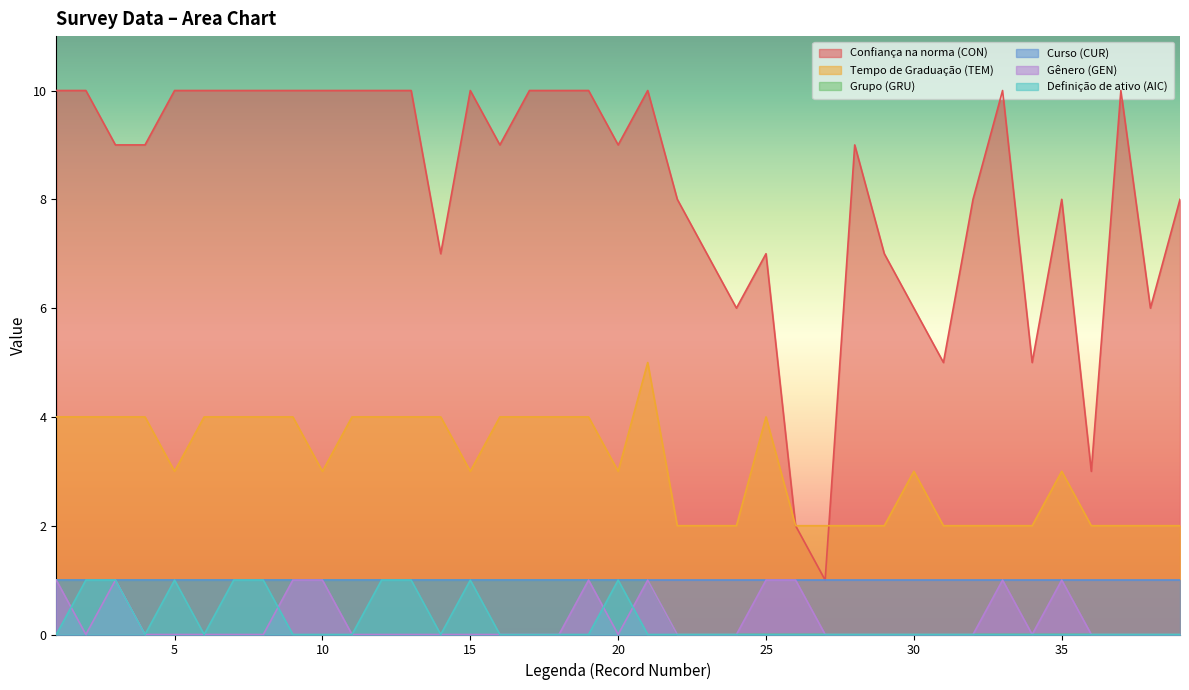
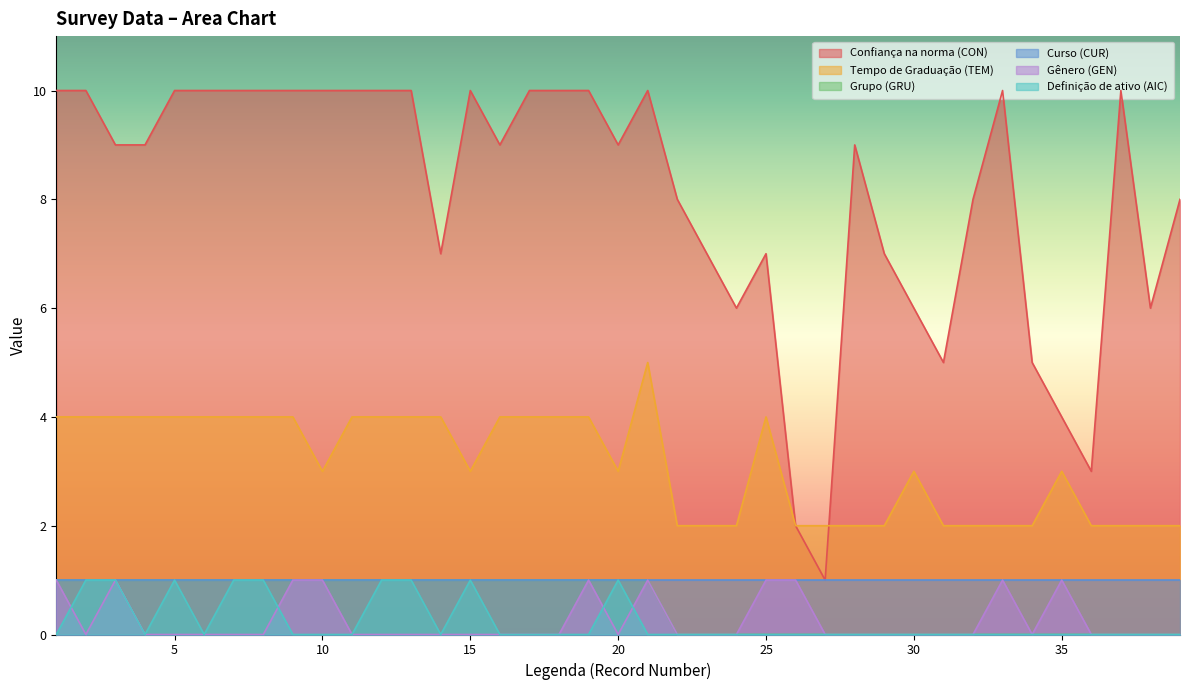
Tempo de Graduação (TEM), 5: 3 -> 4
Confiança na norma (CON), 35: 8 -> 4
